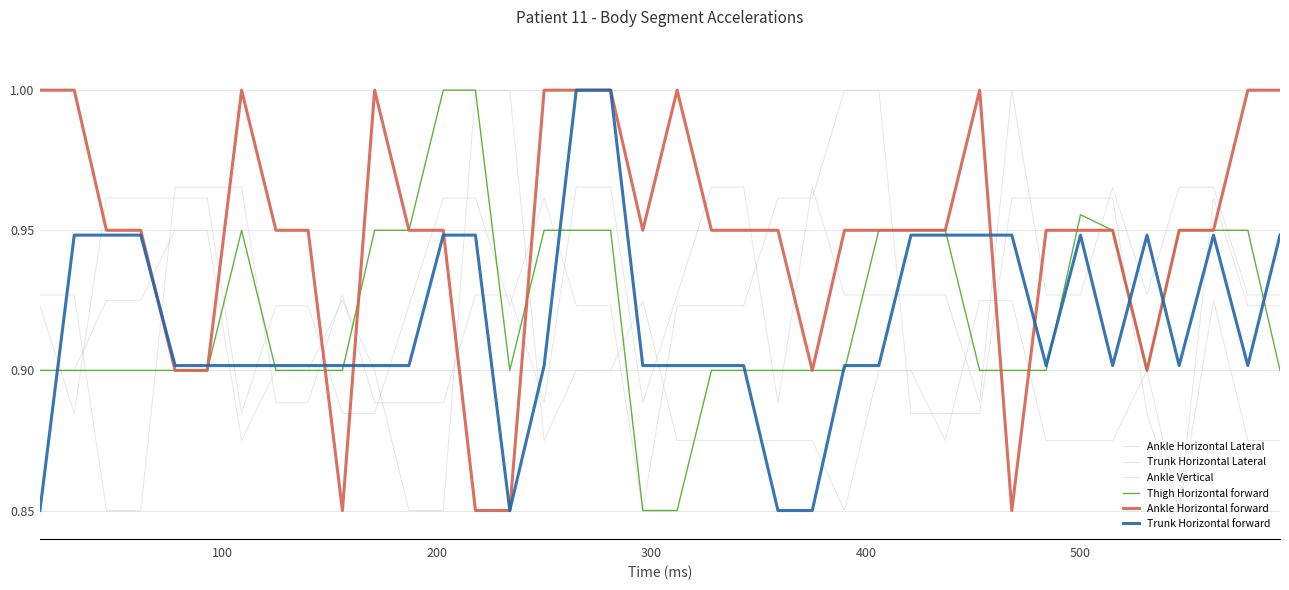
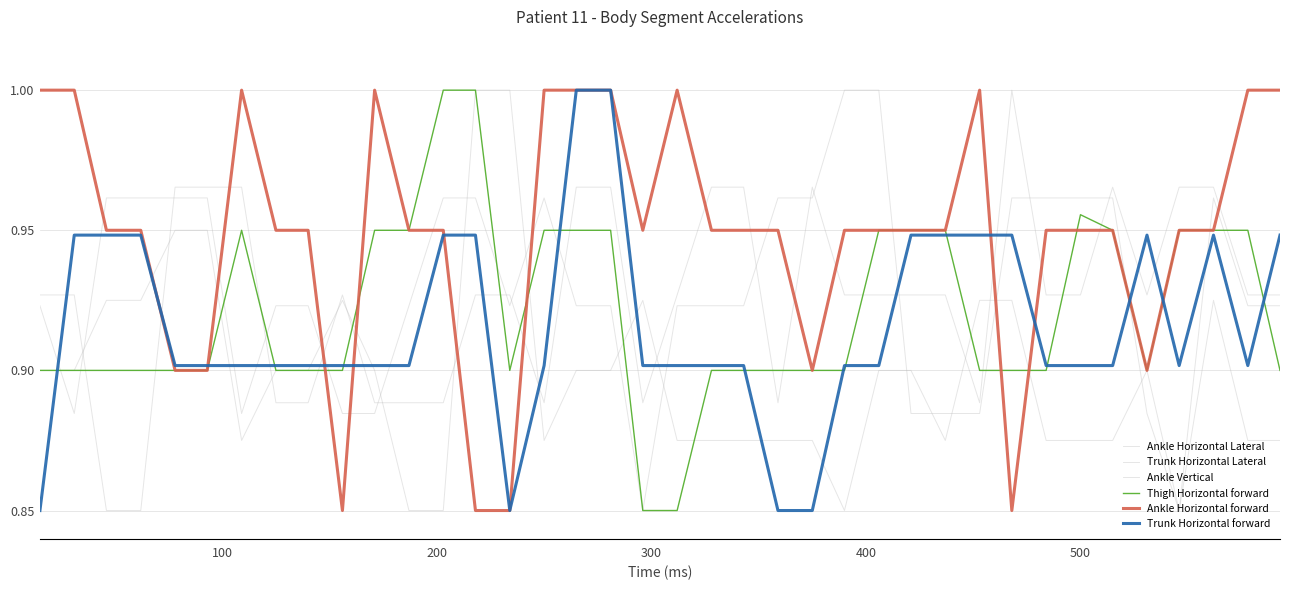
Trunk Horizontal forward, 500: 0.948 -> 0.902
